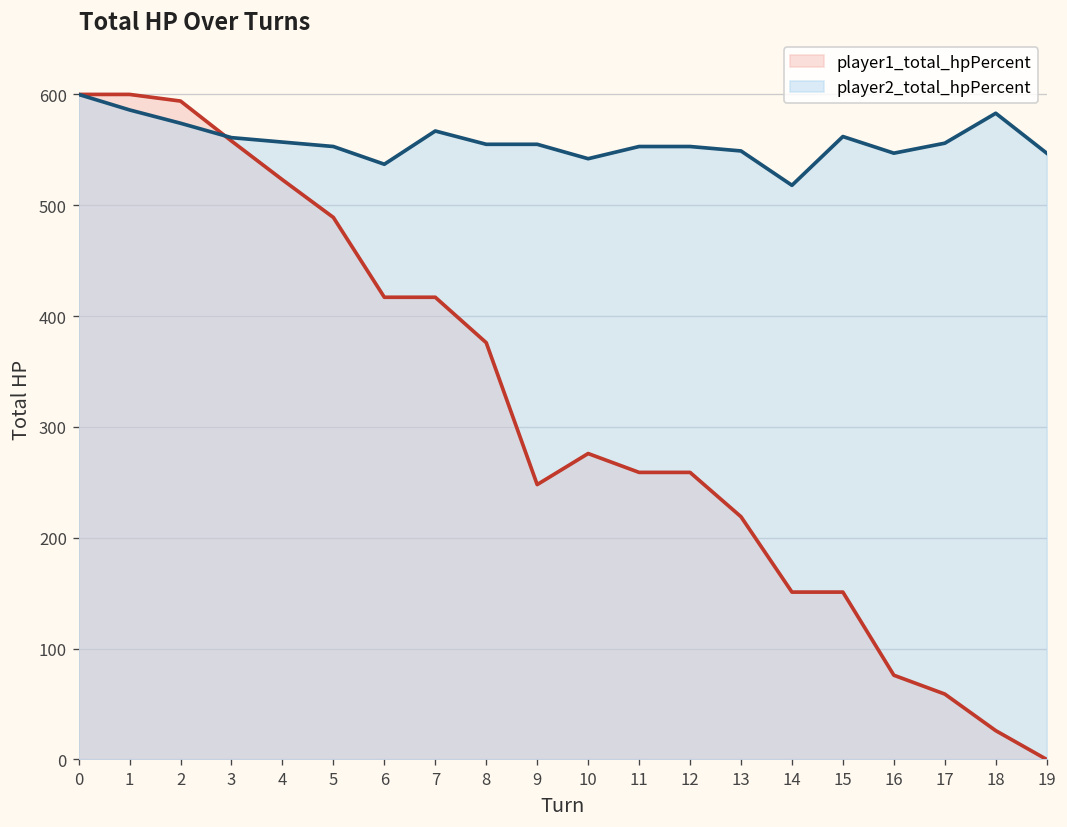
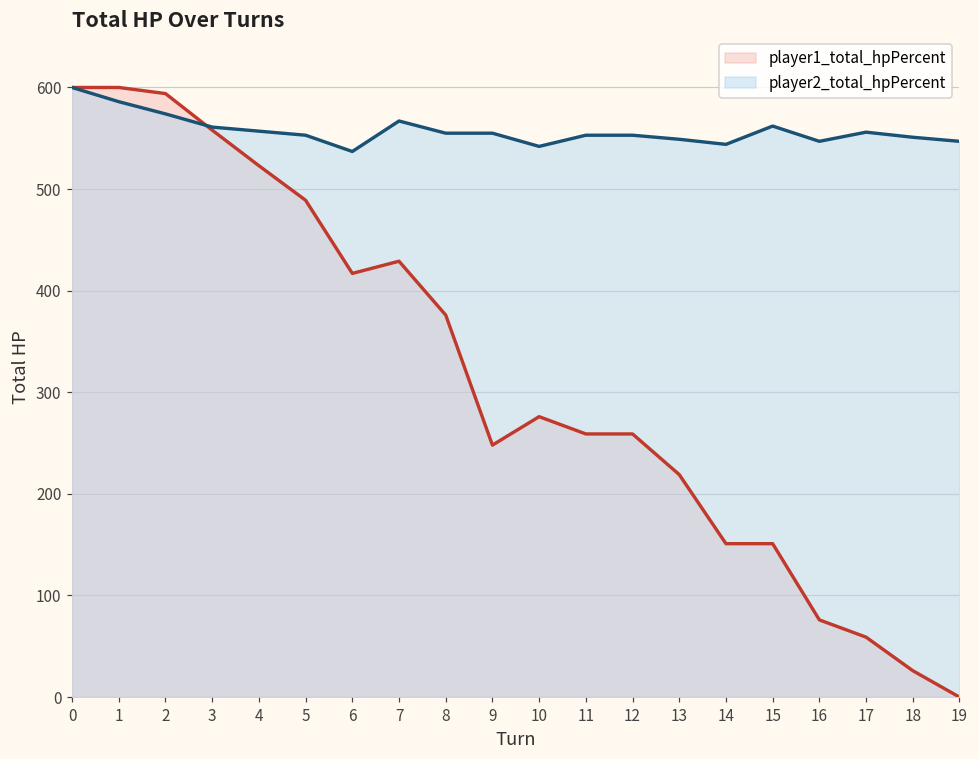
player1_total_hpPercent, 7: 420 -> 430
player2_total_hpPercent, 14: 520 -> 540
player2_total_hpPercent, 18: 580 -> 550
